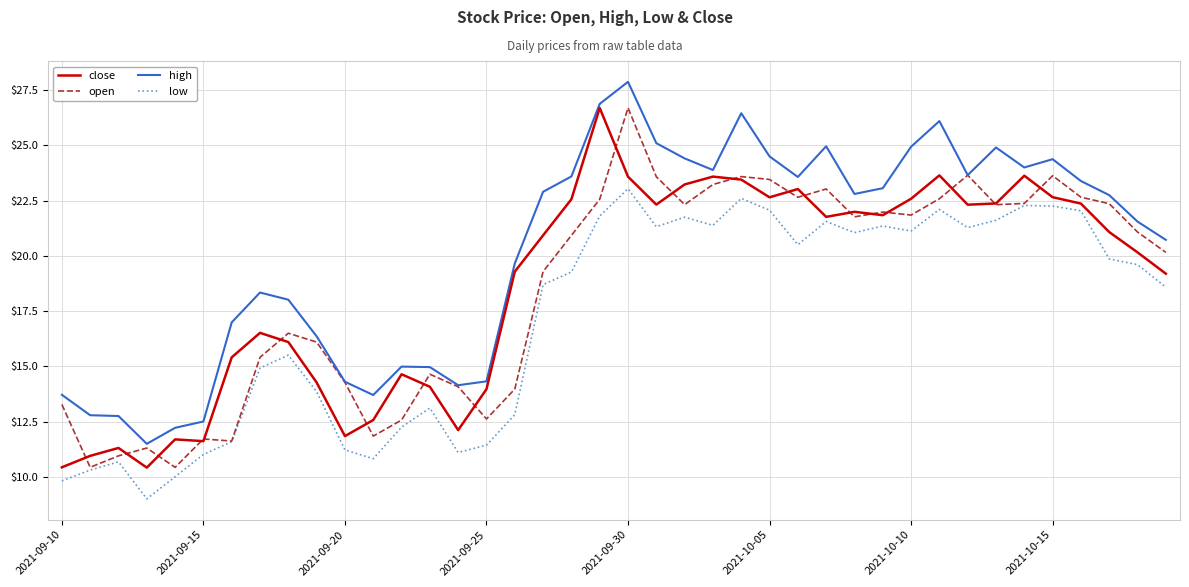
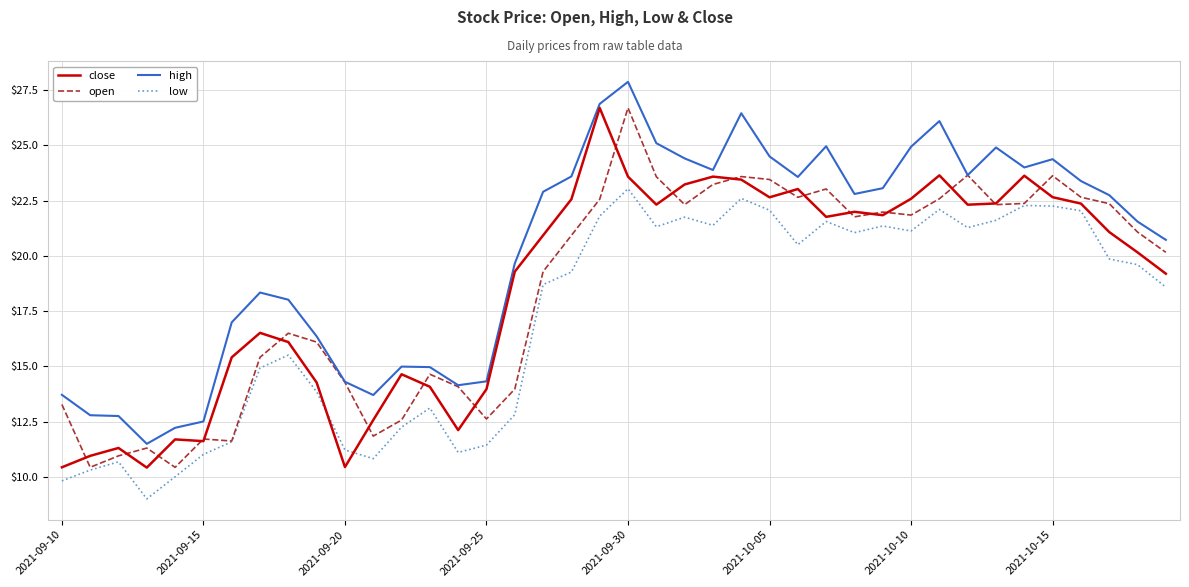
close, 2021-09-20: $11.8 -> $10.4
